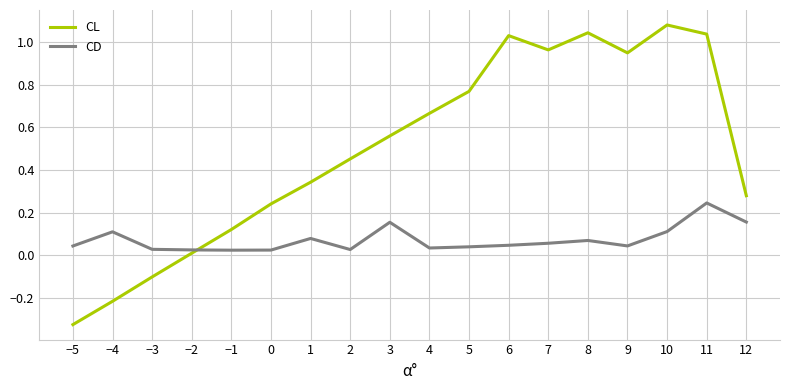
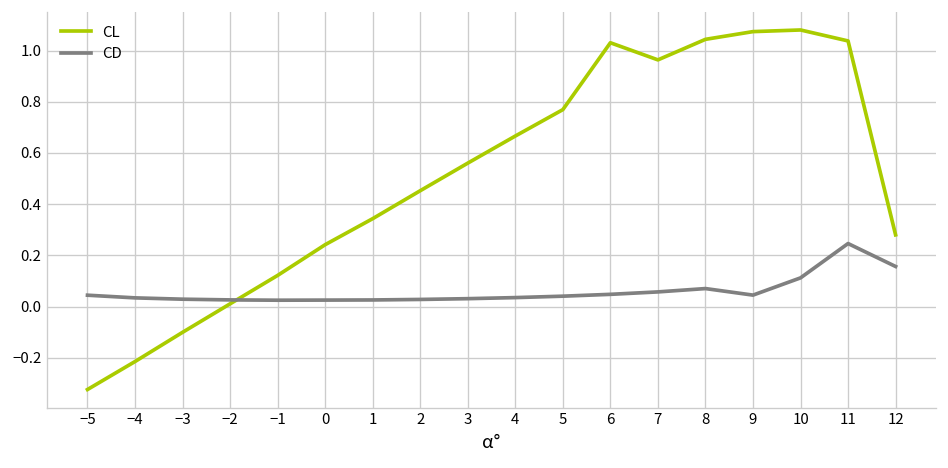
CD, −4: 0.11 -> 0.03
CD, 1: 0.08 -> 0.03
CD, 3: 0.16 -> 0.03
CL, 9: 0.95 -> 1.07
